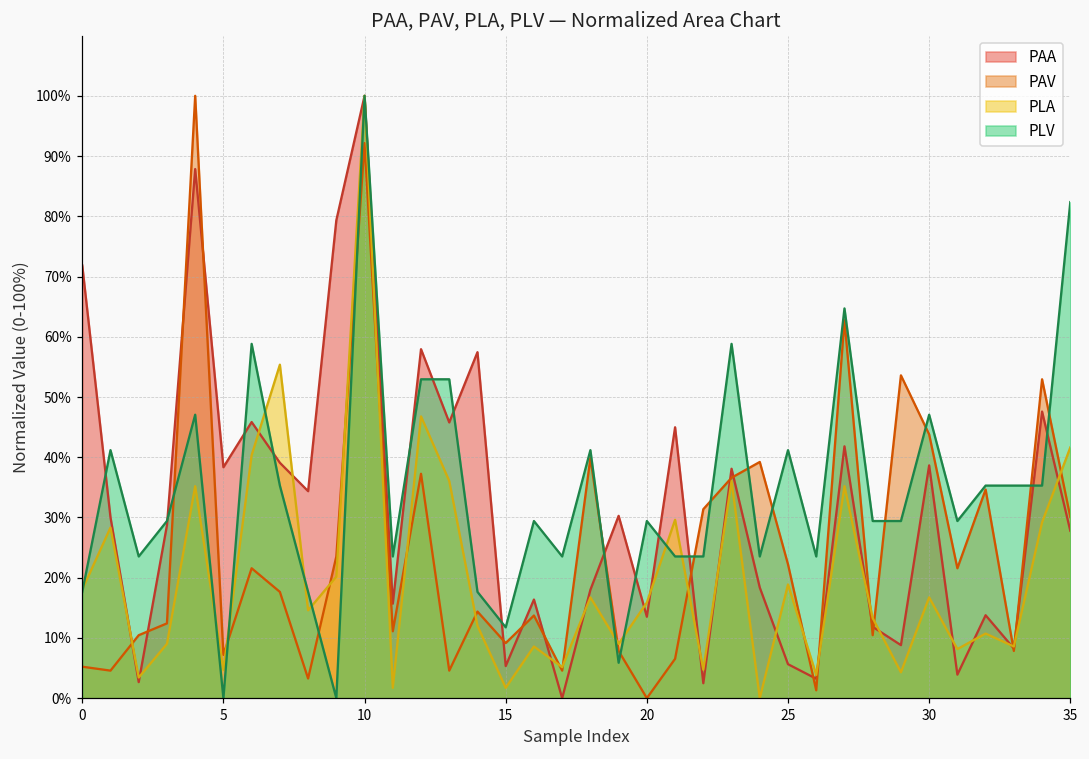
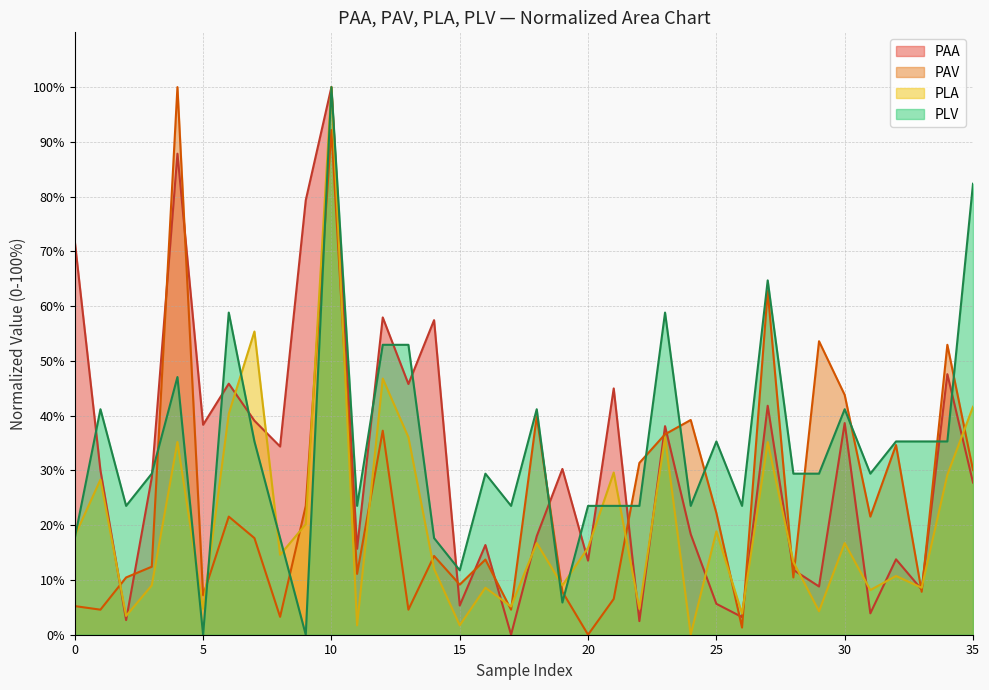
PLV, 20: 29% -> 24%
PLV, 25: 41% -> 35%
PLV, 30: 47% -> 41%
